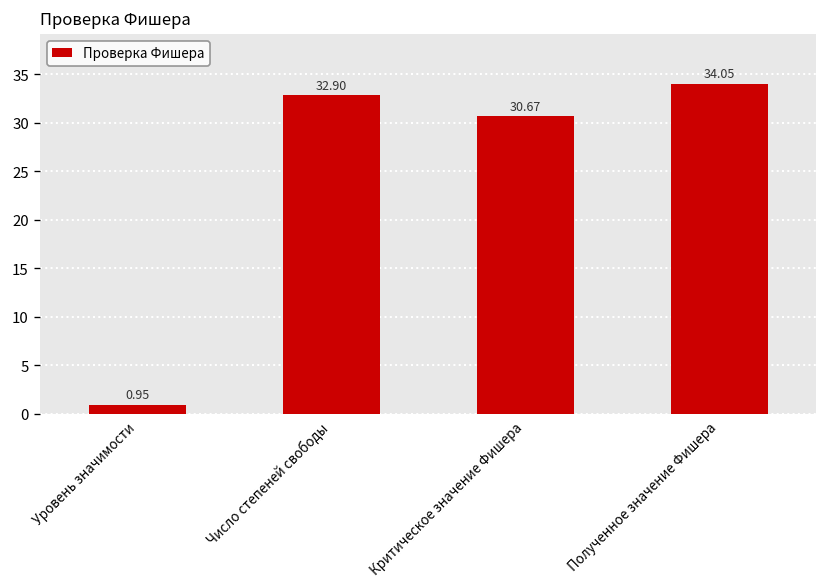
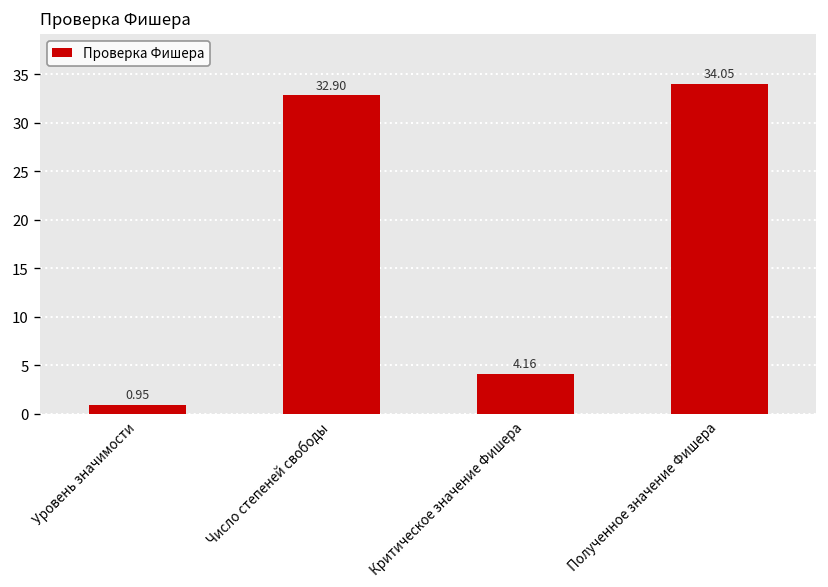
Критическое значение Фишера: 30.67 -> 4.16
